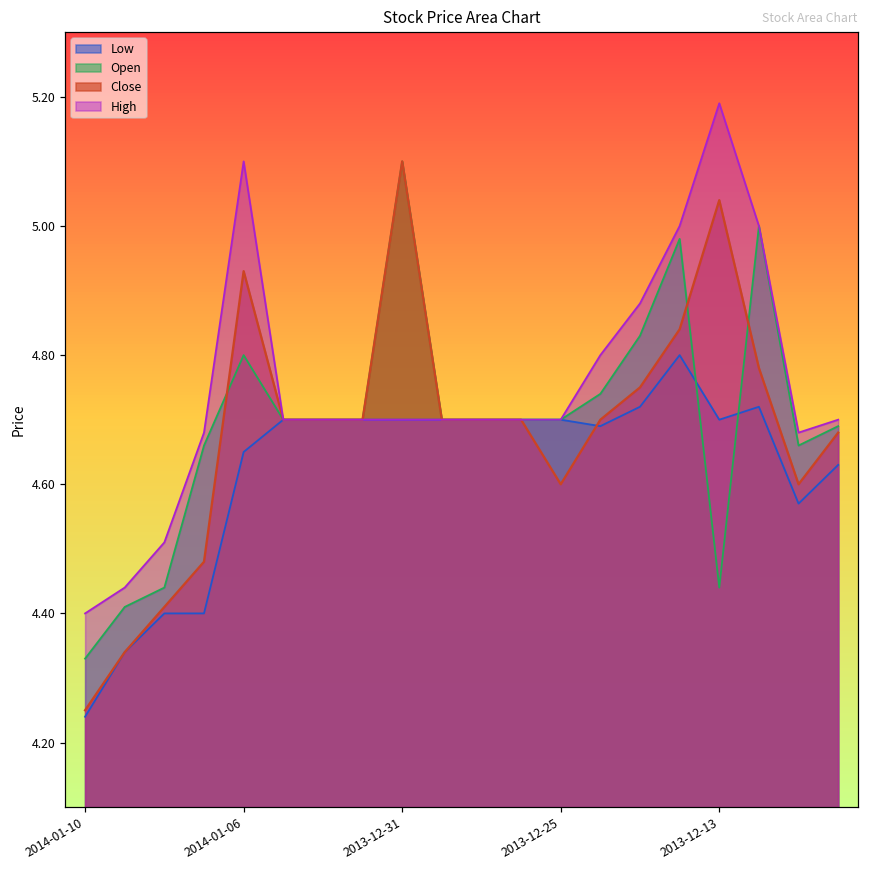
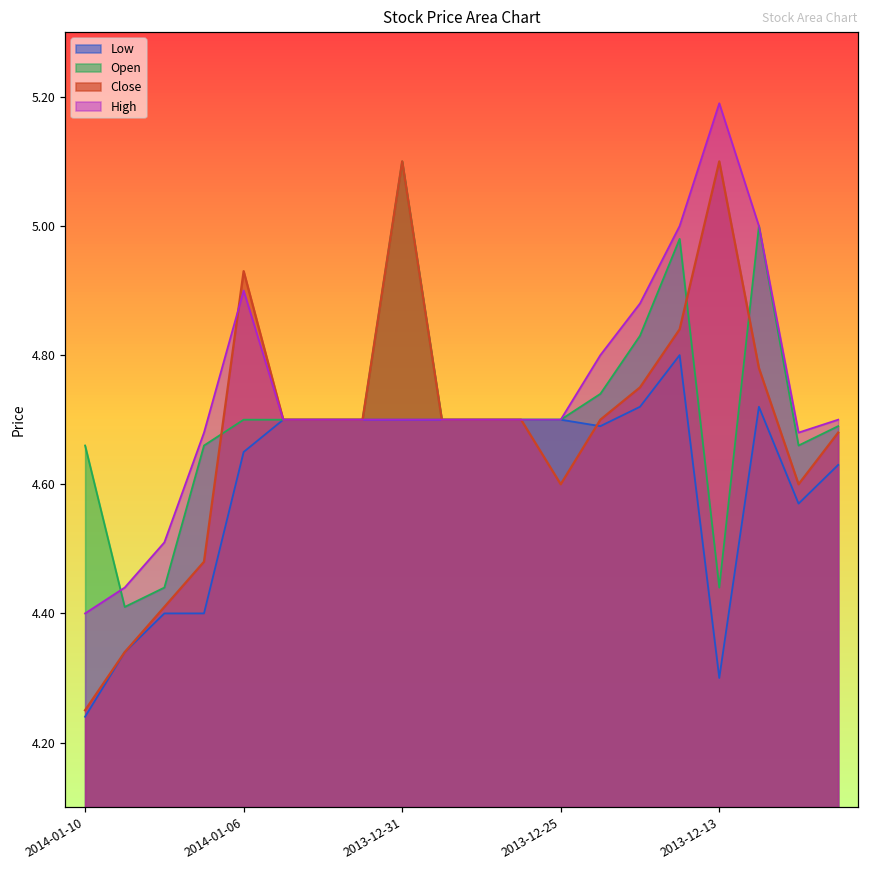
Open, 2014-01-10: 4.33 -> 4.66
Open, 2014-01-06: 4.8 -> 4.7
High, 2014-01-06: 5.1 -> 4.9
Low, 2013-12-13: 4.7 -> 4.3
Close, 2013-12-13: 5.04 -> 5.10
